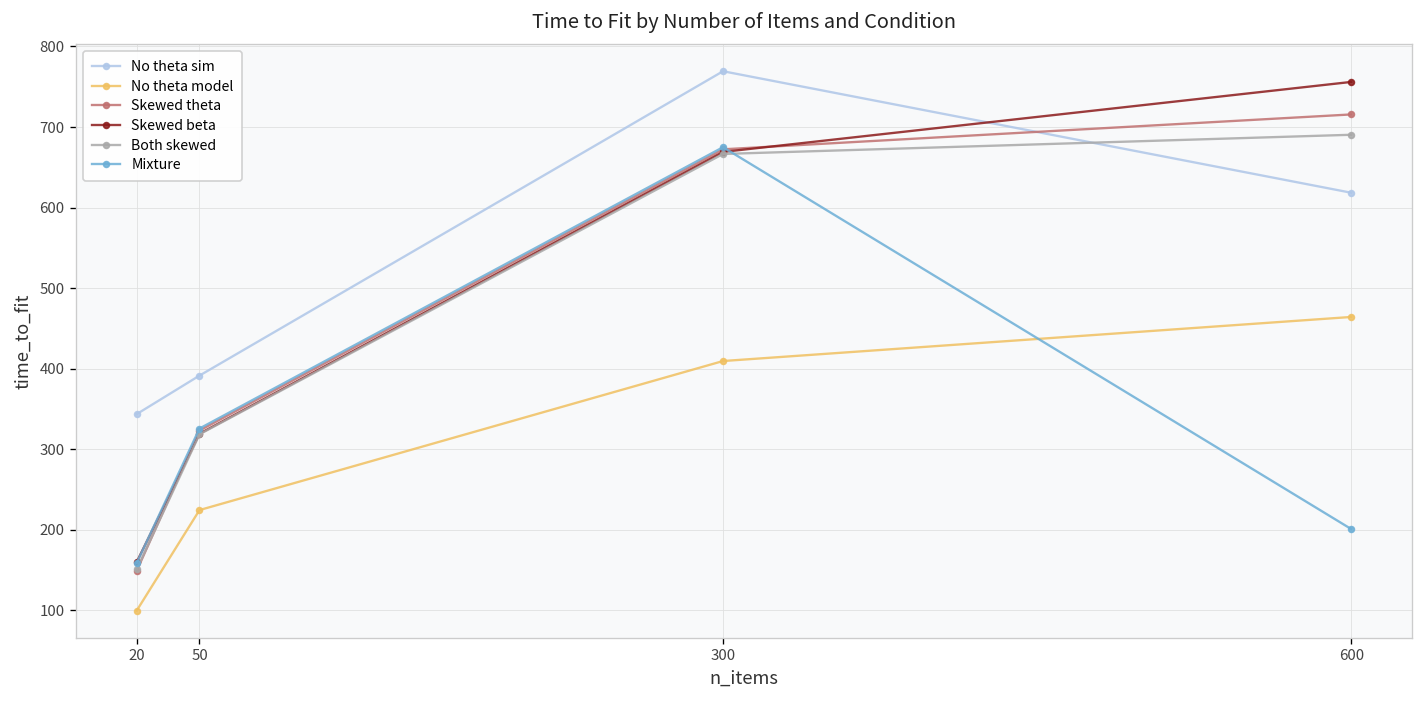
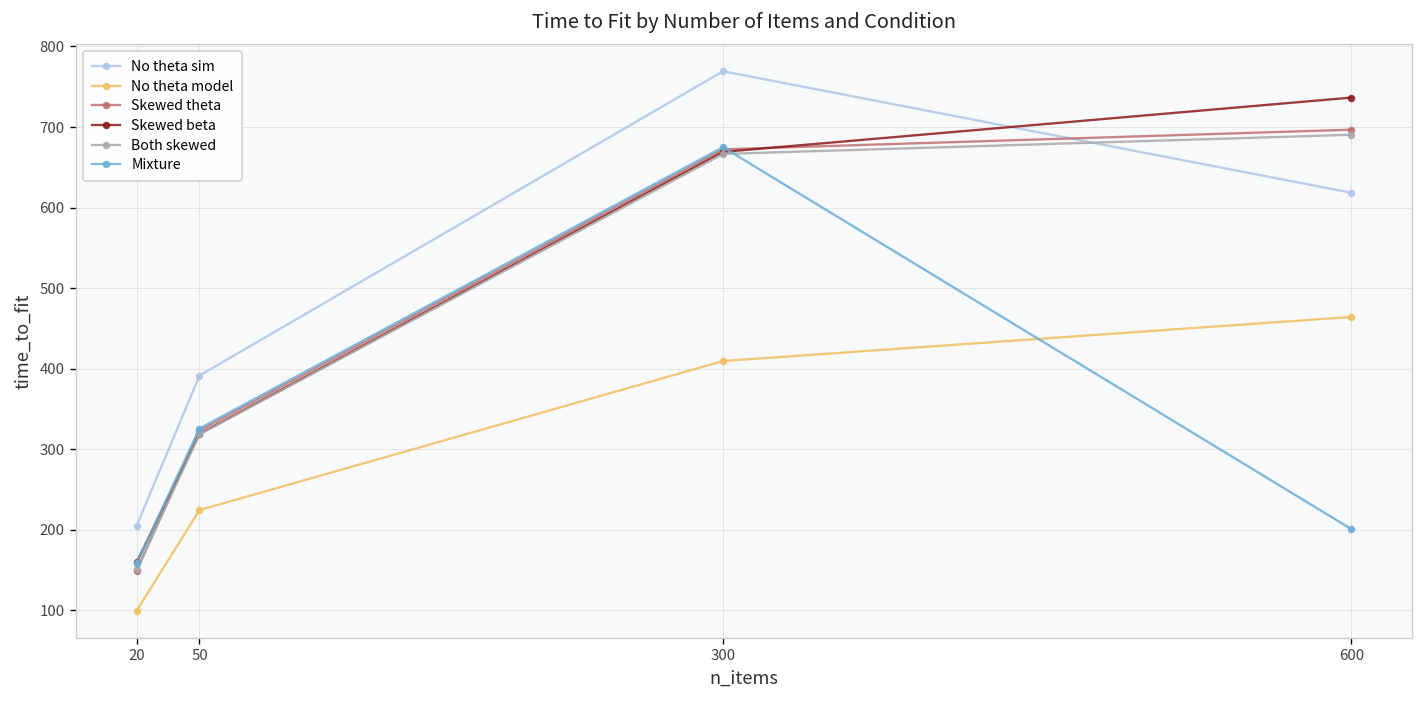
No theta sim, 20: 340 -> 210
Skewed theta, 600: 720 -> 700
Skewed beta, 600: 760 -> 740
